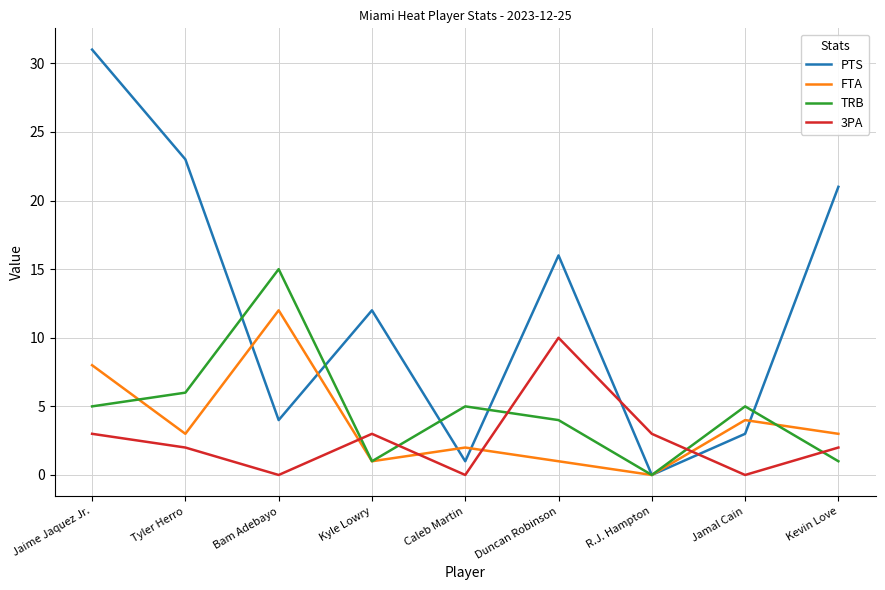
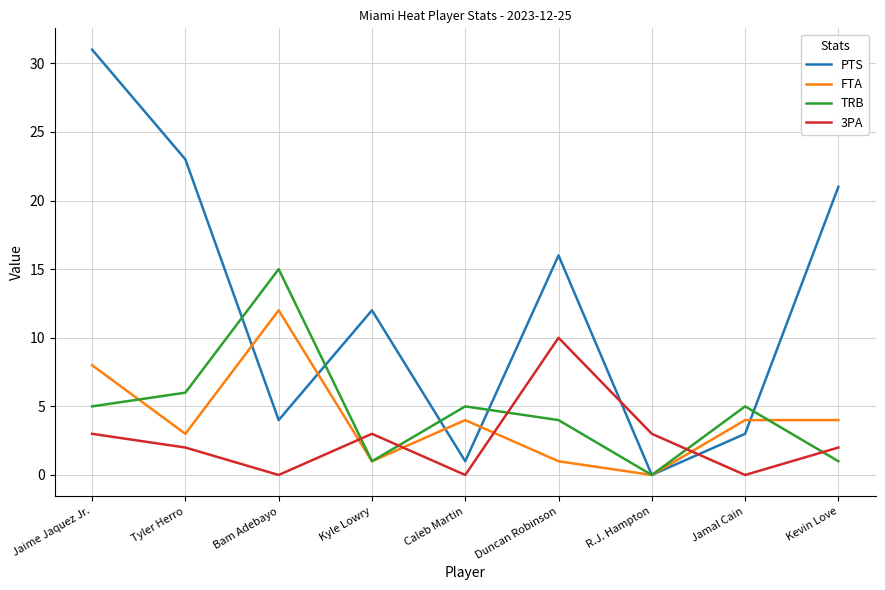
FTA, Caleb Martin: 2 -> 4
FTA, Kevin Love: 3 -> 4
